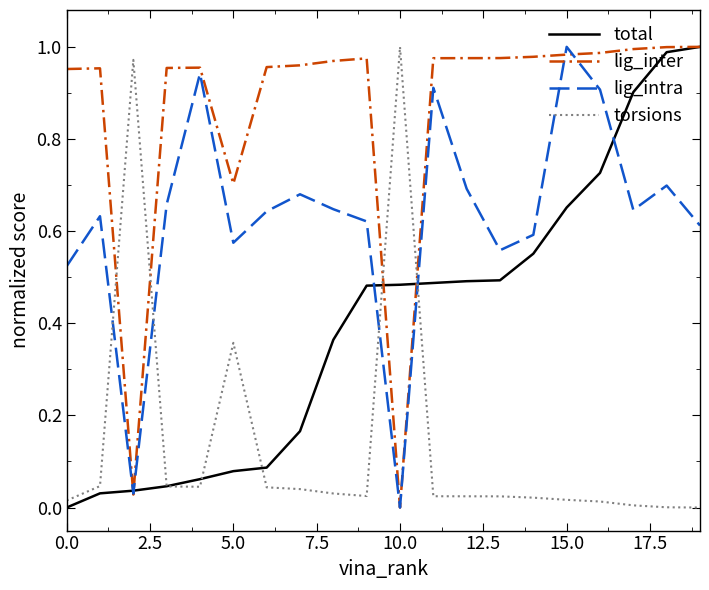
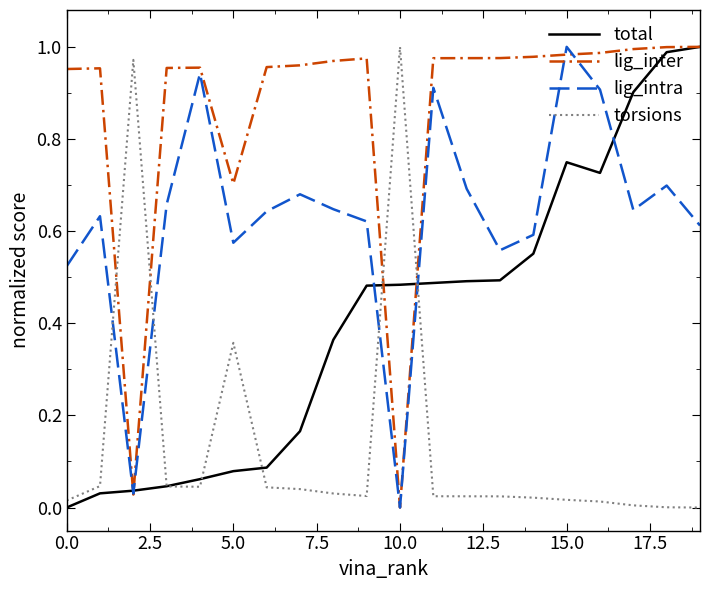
total, 15.0: 0.65 -> 0.75
